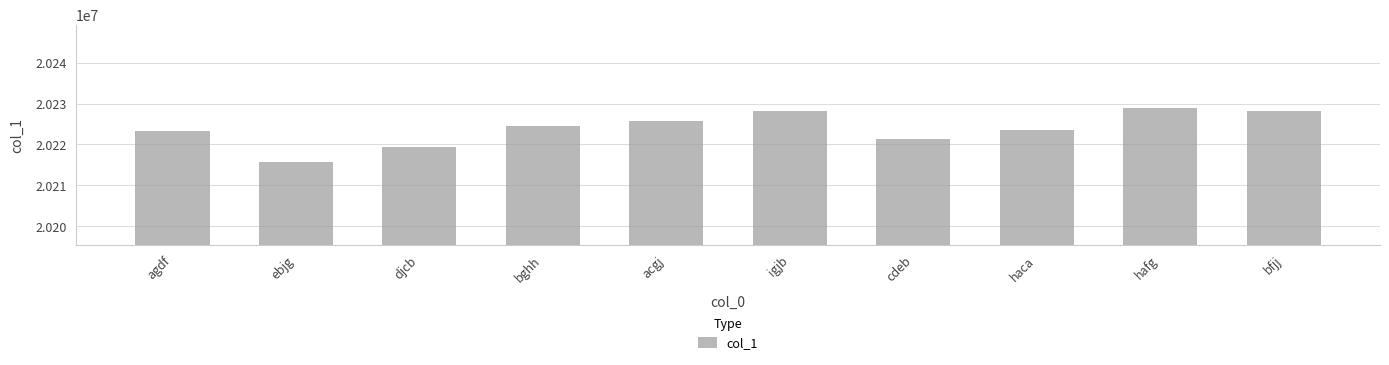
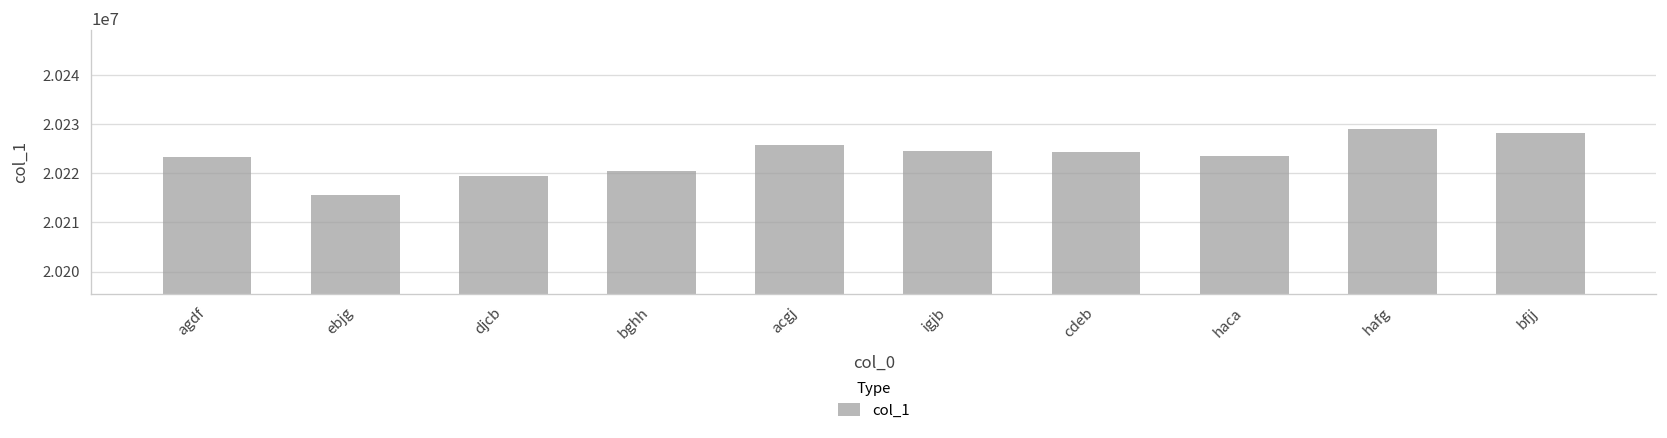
bghh: 20224000 -> 20220000
igjb: 20228000 -> 20225000
cdeb: 20221000 -> 20224000
